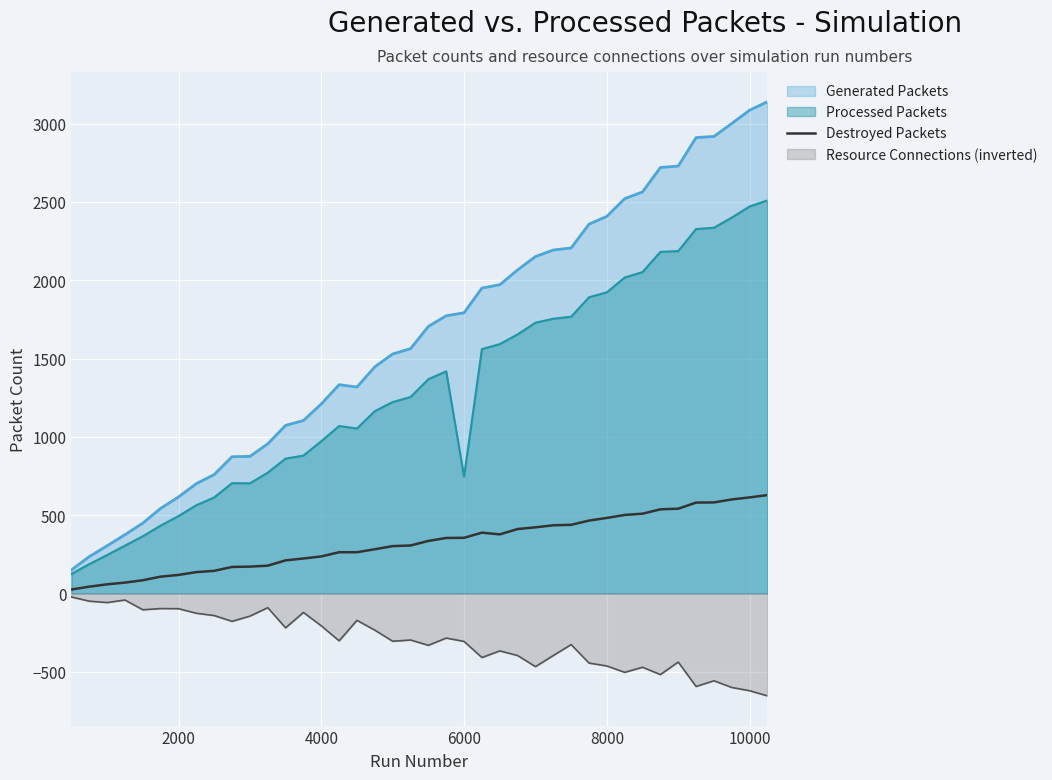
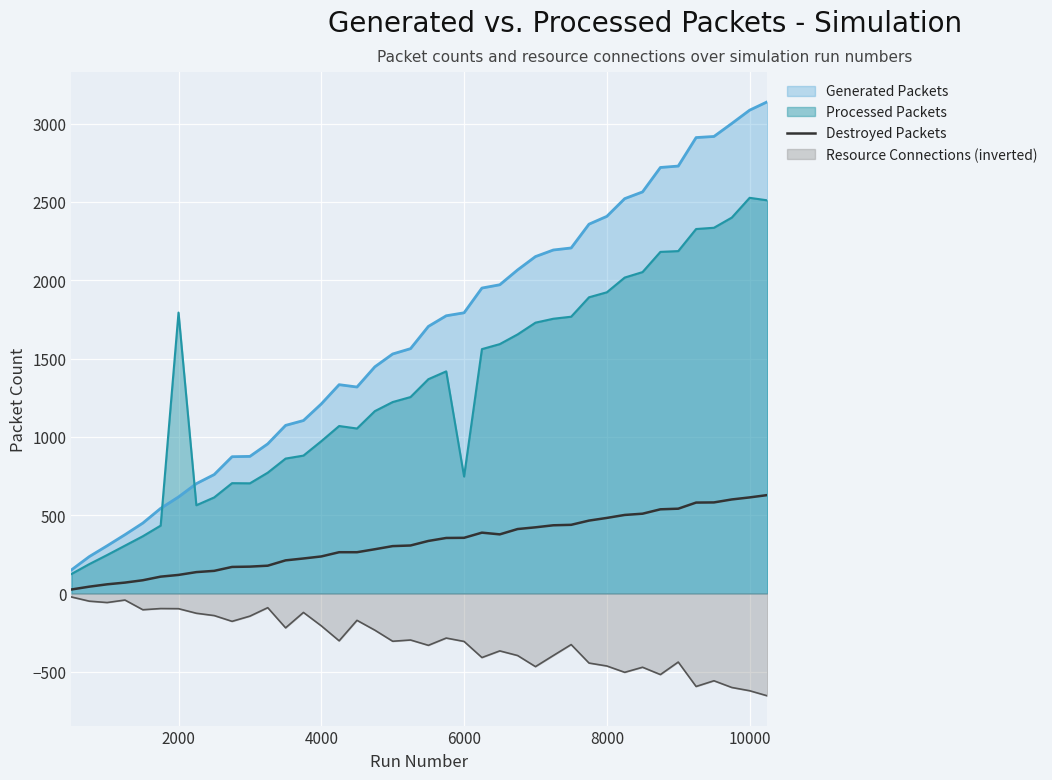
Processed Packets, 2000: 490 -> 1790
Processed Packets, 10000: 2470 -> 2530
